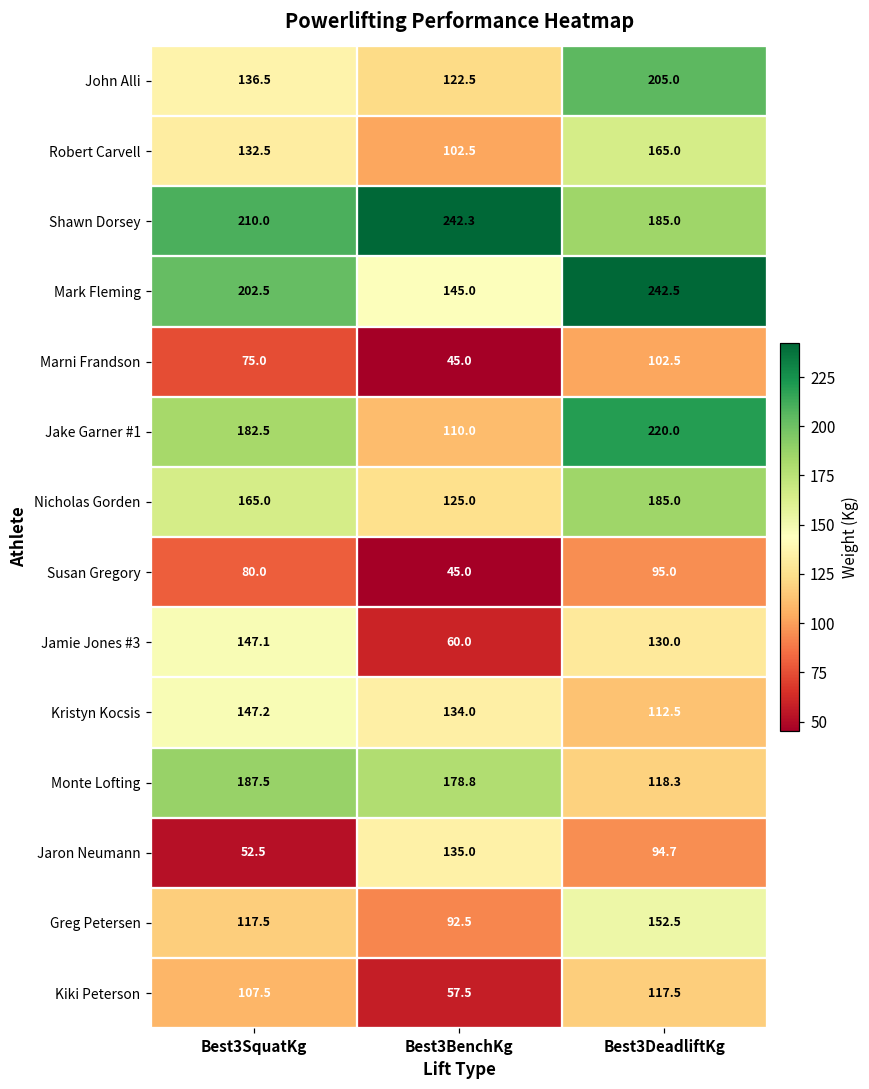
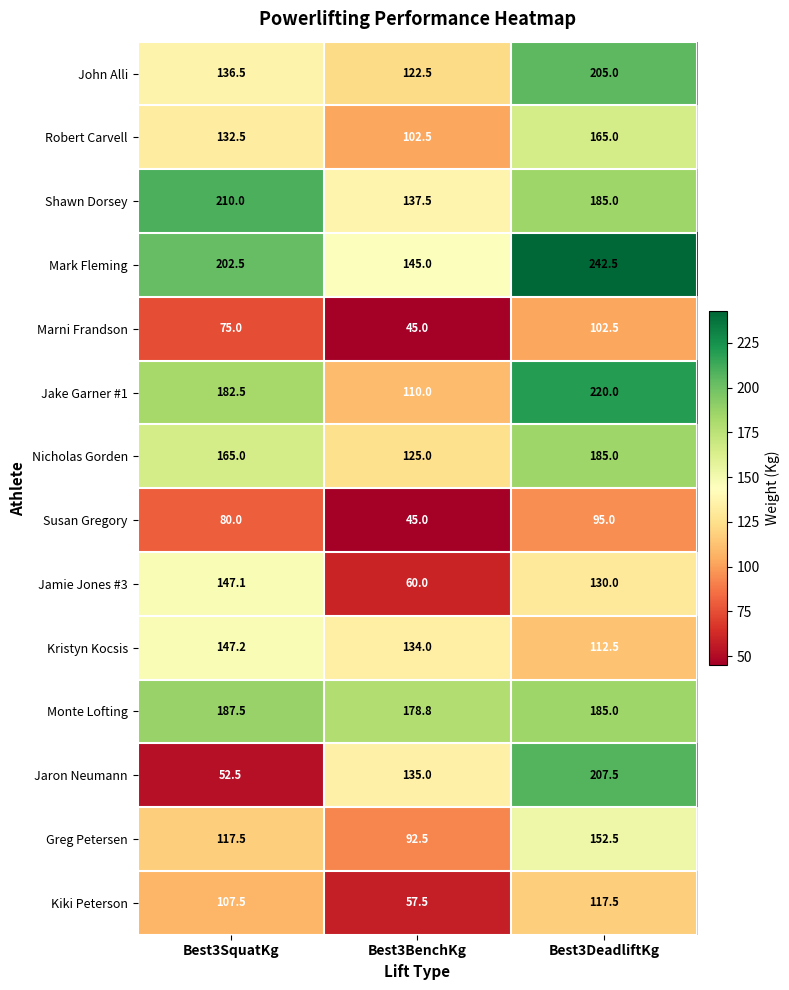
Shawn Dorsey, Best3BenchKg: 242.3 -> 137.5
Monte Lofting, Best3DeadliftKg: 118.3 -> 185.0
Jaron Neumann, Best3DeadliftKg: 94.7 -> 207.5
